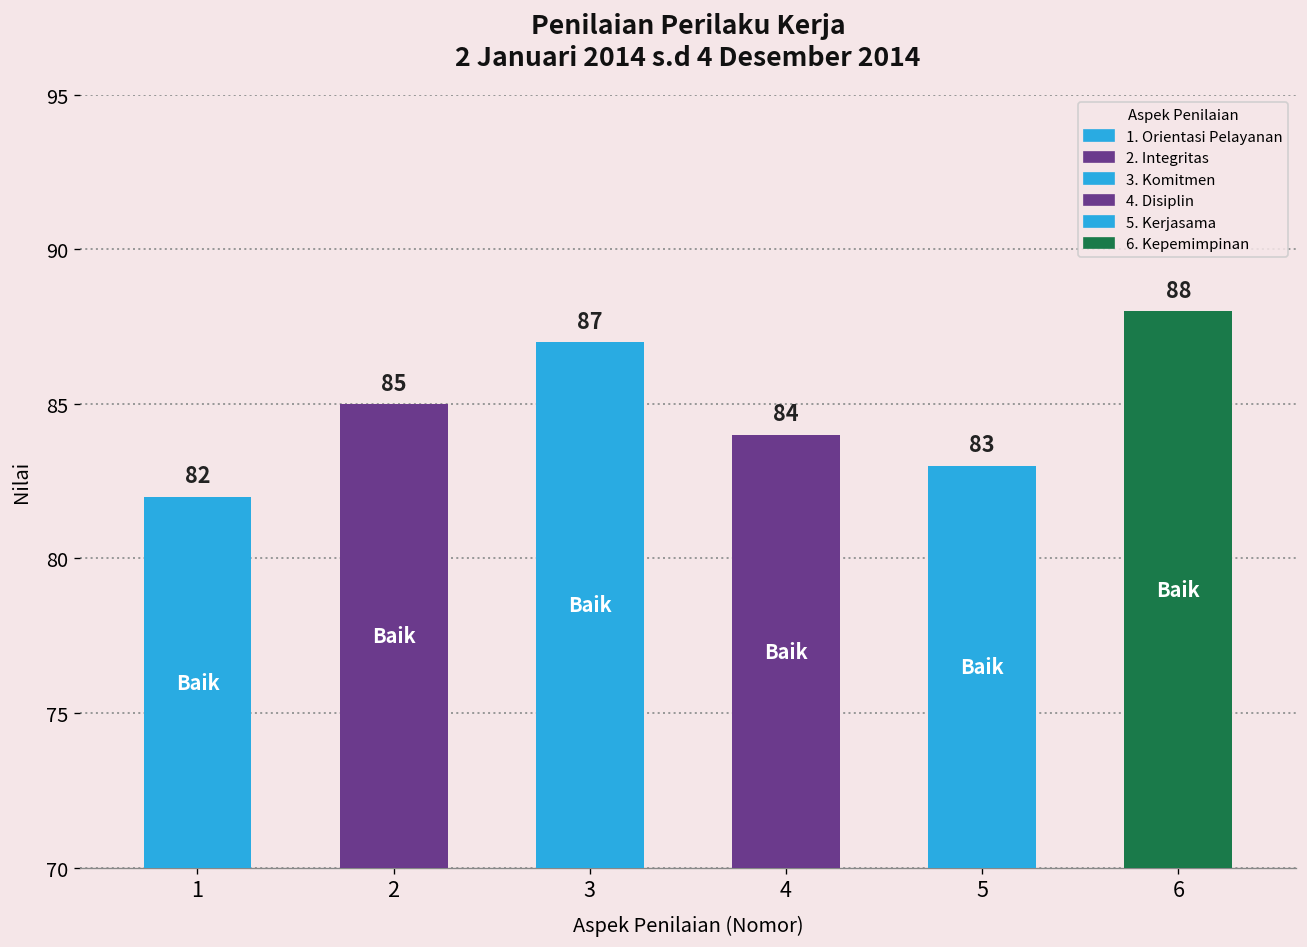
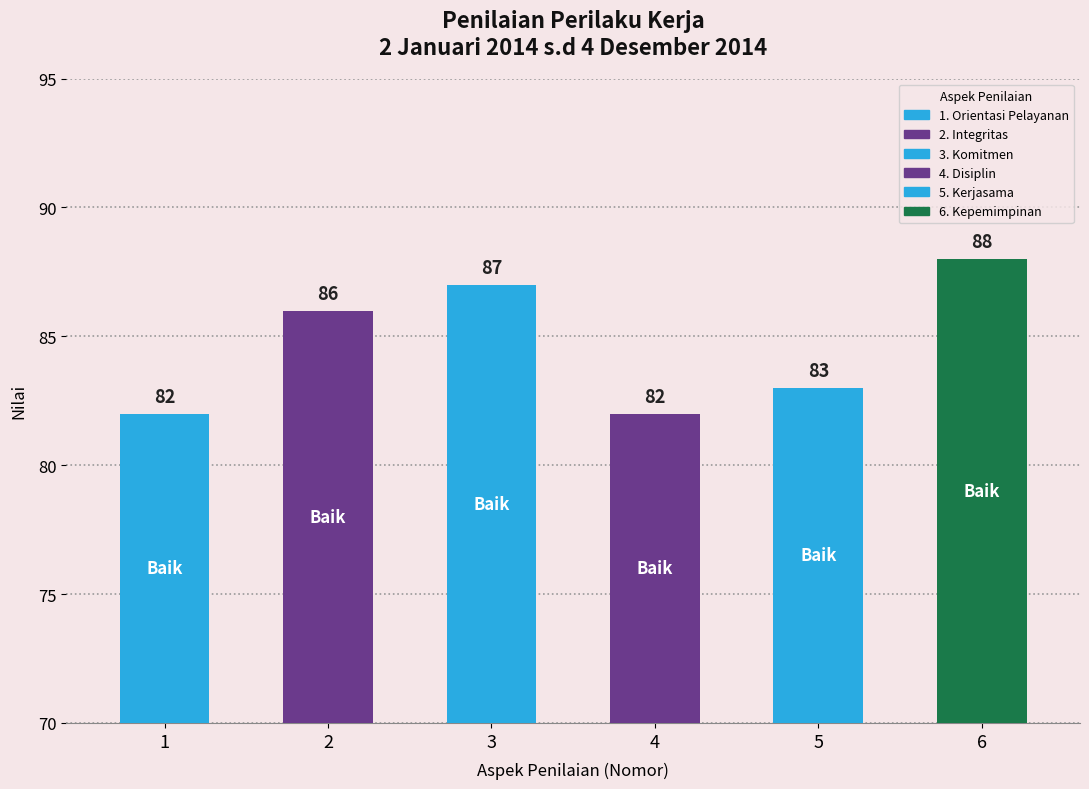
2: 85 -> 86
4: 84 -> 82
